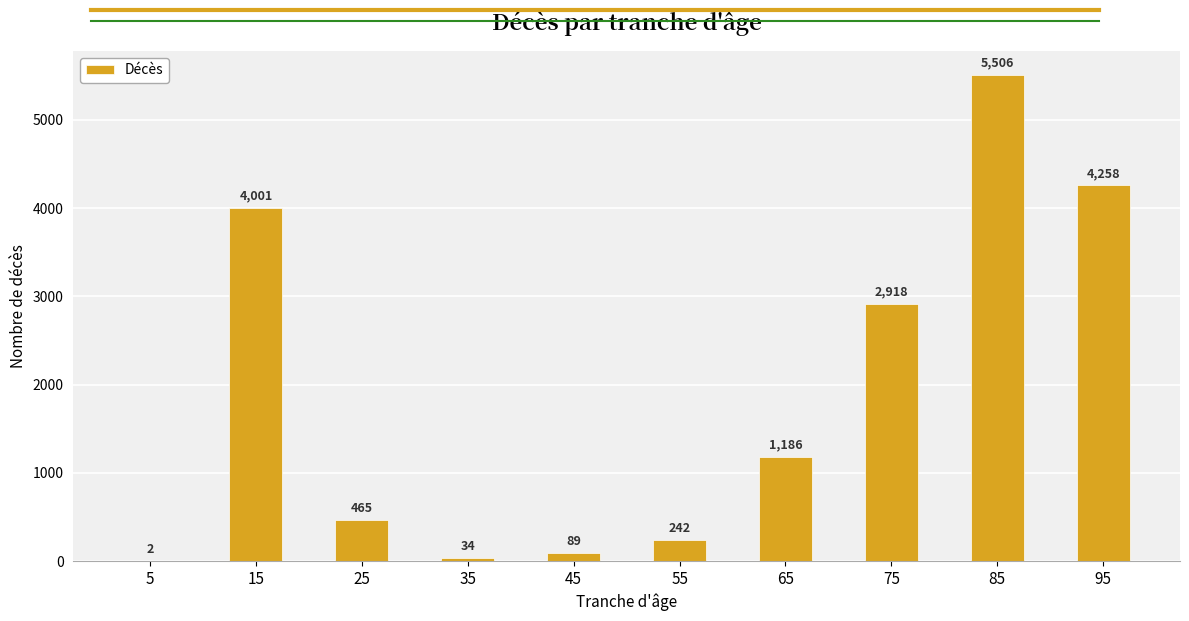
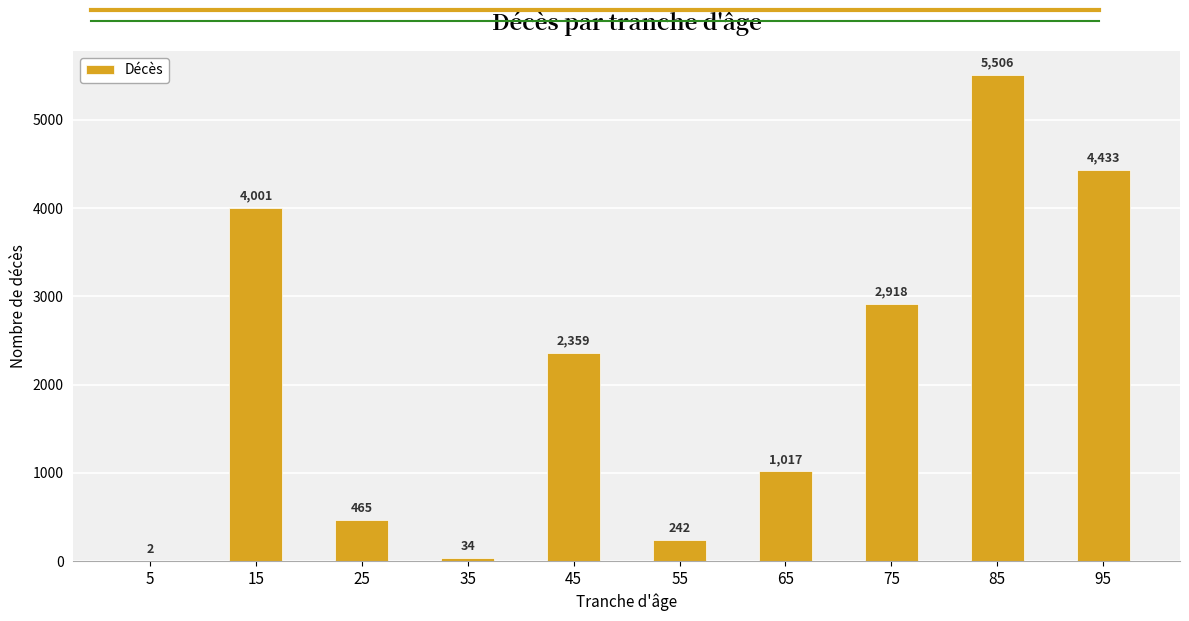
45: 89 -> 2,359
65: 1,186 -> 1,017
95: 4,258 -> 4,433
